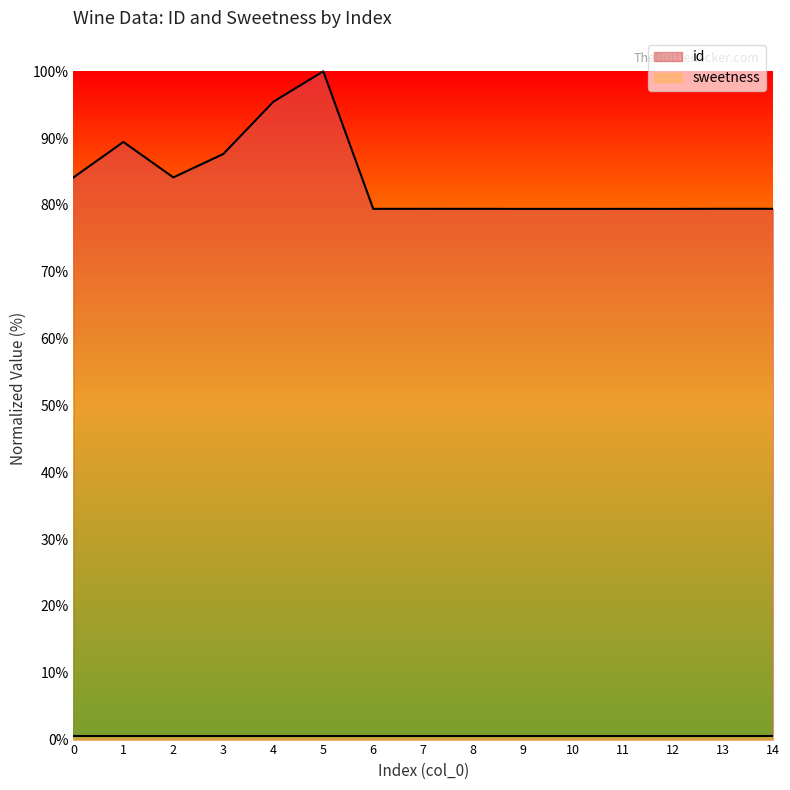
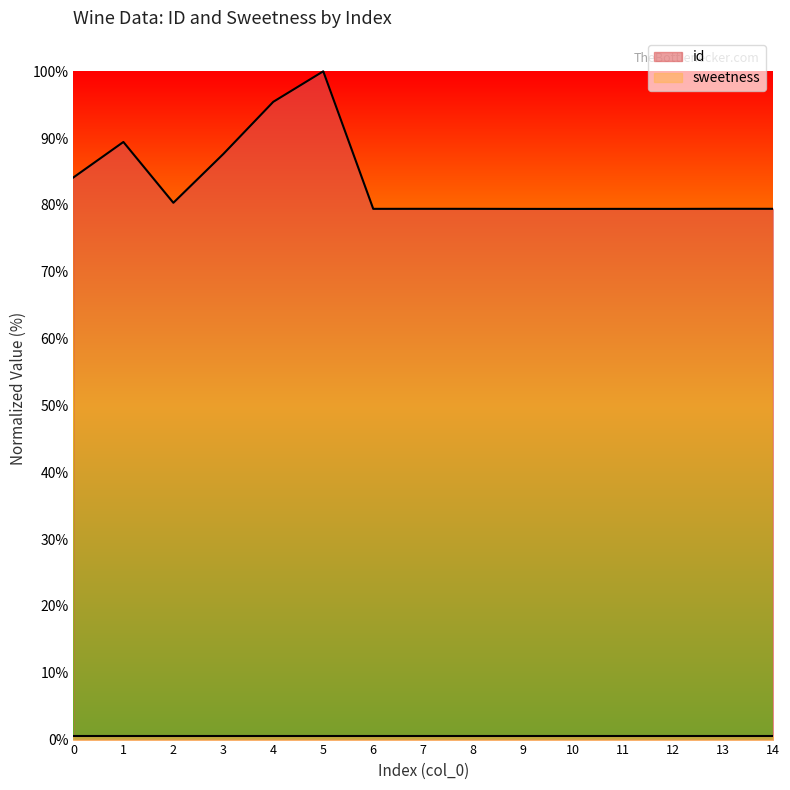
id, 2: 84% -> 80%
